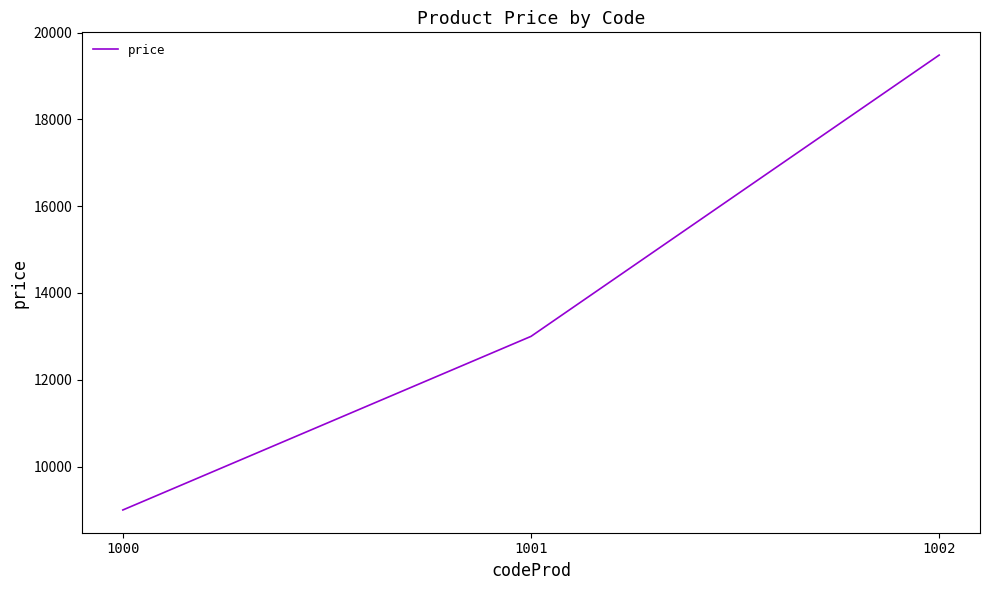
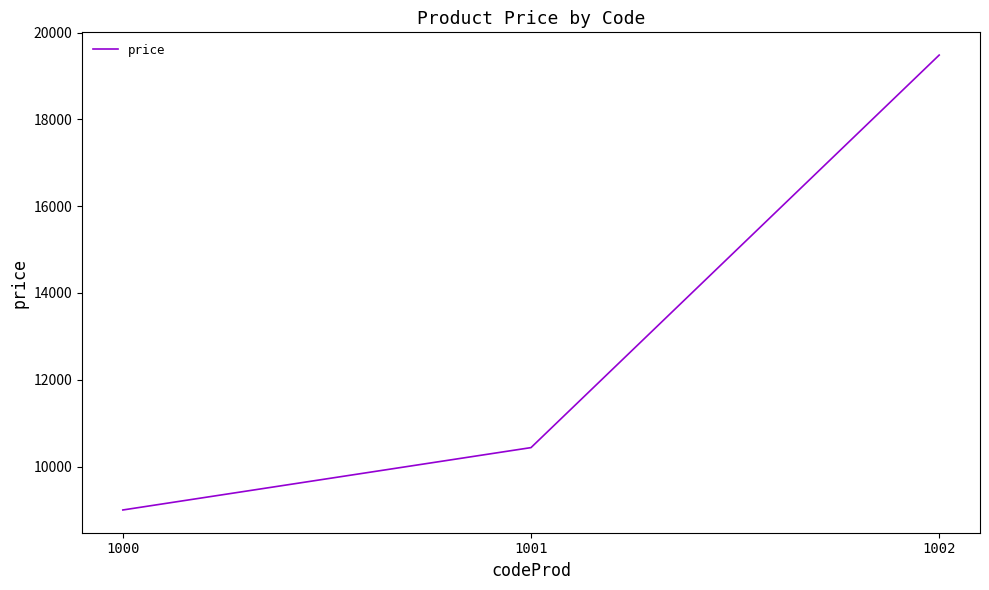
1001: 13000 -> 10400
